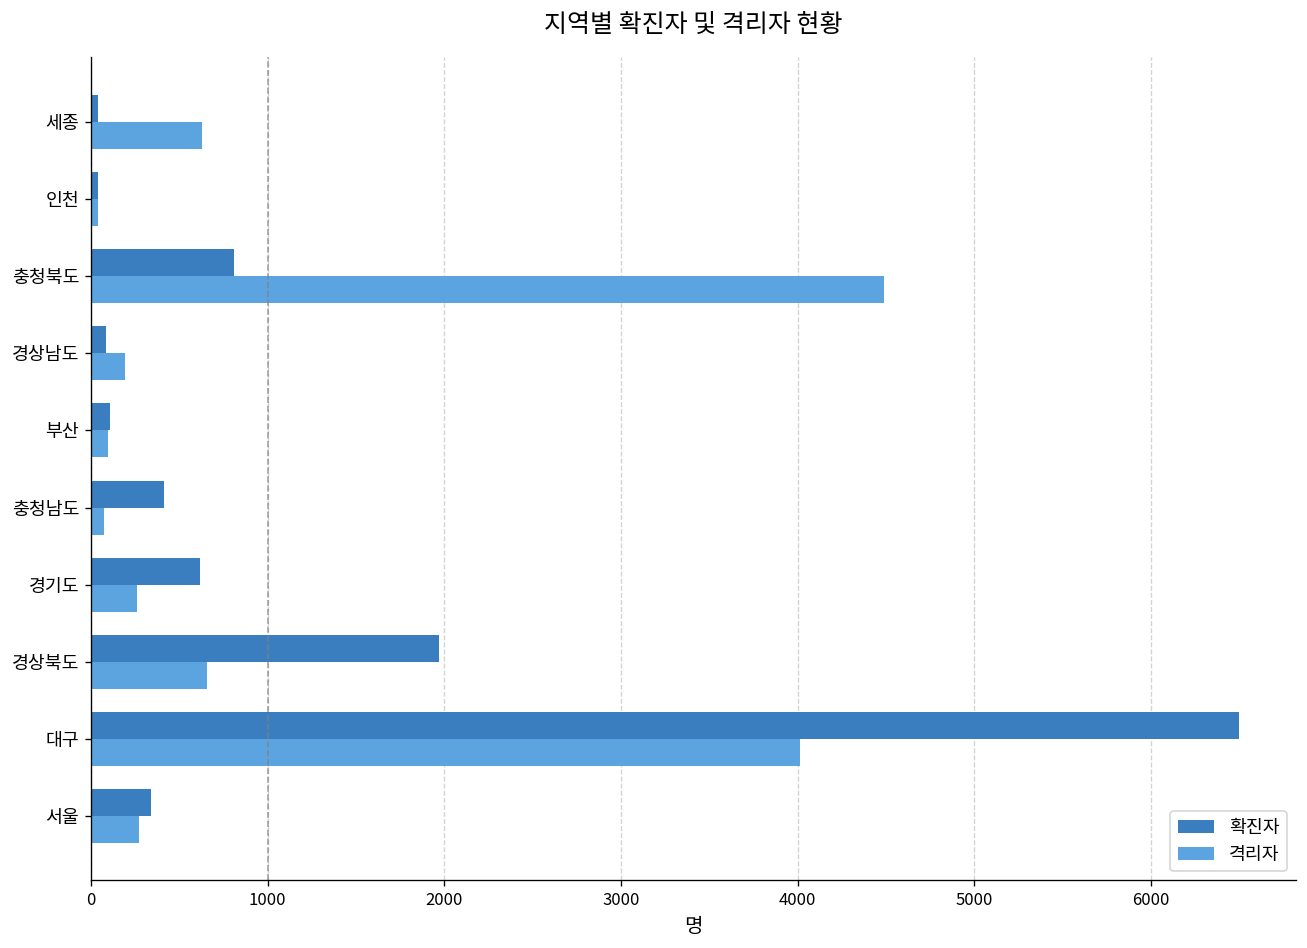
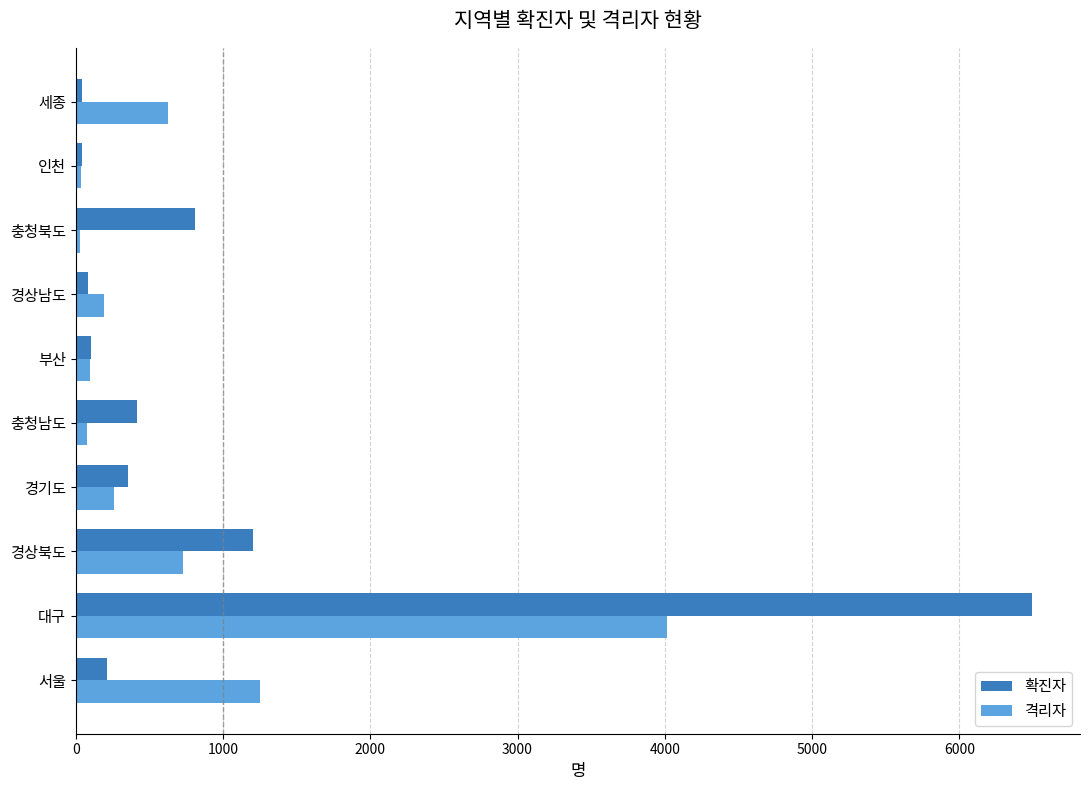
격리자, 충청북도: 4490 -> 30
확진자, 경기도: 620 -> 350
확진자, 경상북도: 1970 -> 1200
격리자, 경상북도: 660 -> 730
확진자, 서울: 340 -> 210
격리자, 서울: 280 -> 1250
